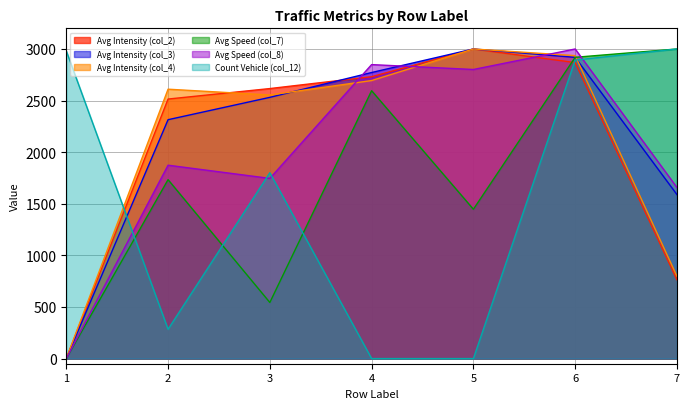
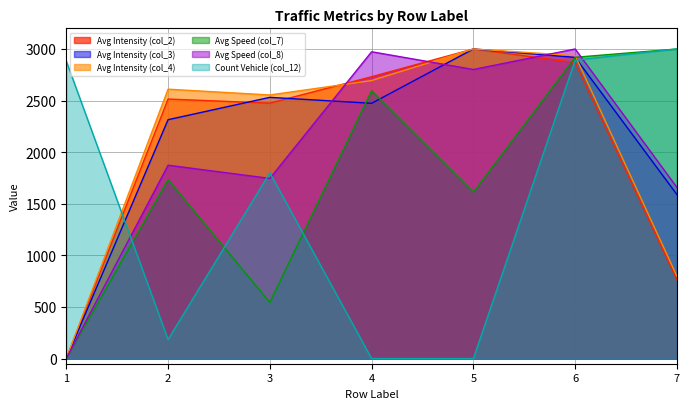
Count Vehicle (col_12), 1: 2980 -> 2880
Count Vehicle (col_12), 2: 280 -> 180
Avg Intensity (col_2), 3: 2620 -> 2480
Avg Intensity (col_3), 4: 2770 -> 2470
Avg Speed (col_8), 4: 2850 -> 2970
Avg Speed (col_7), 5: 1450 -> 1610
